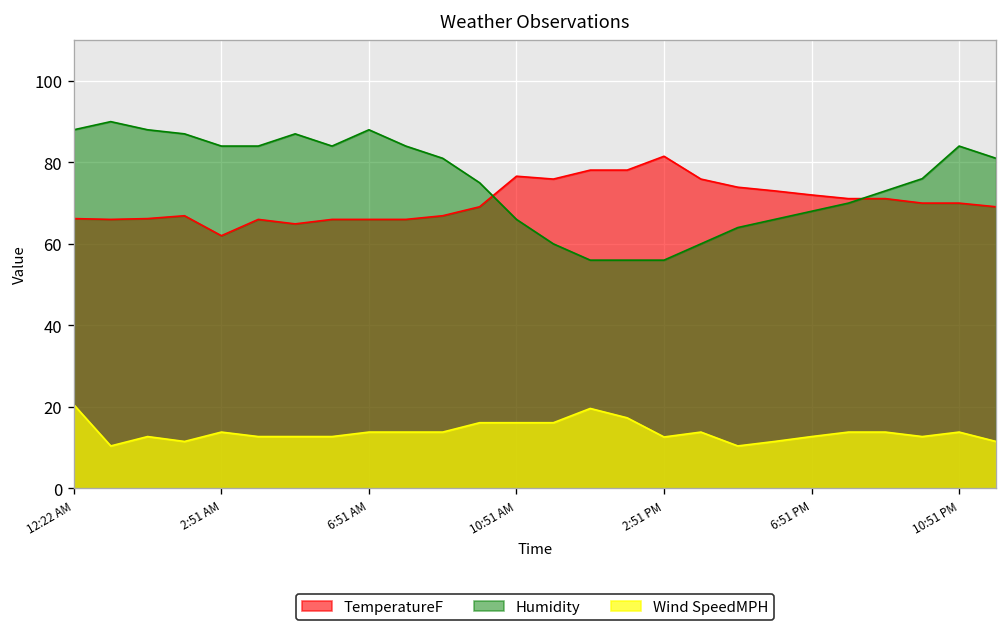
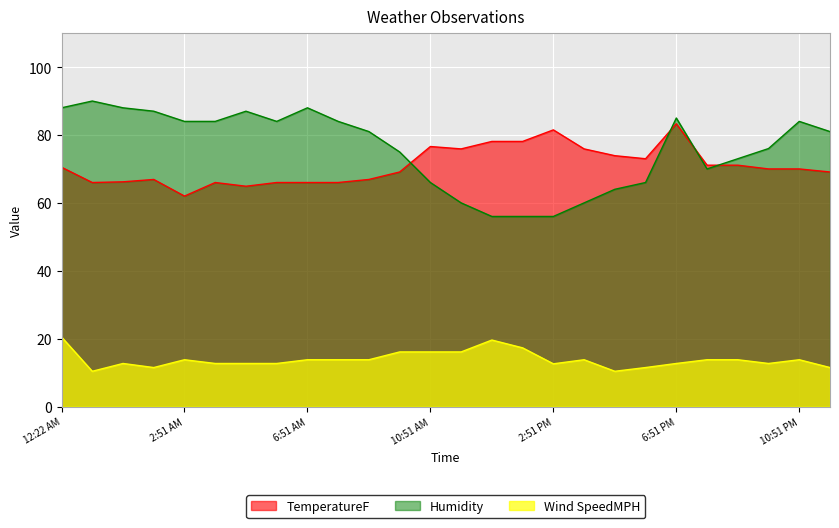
TemperatureF, 12:22 AM: 66 -> 71
TemperatureF, 6:51 PM: 72 -> 83
Humidity, 6:51 PM: 68 -> 85
